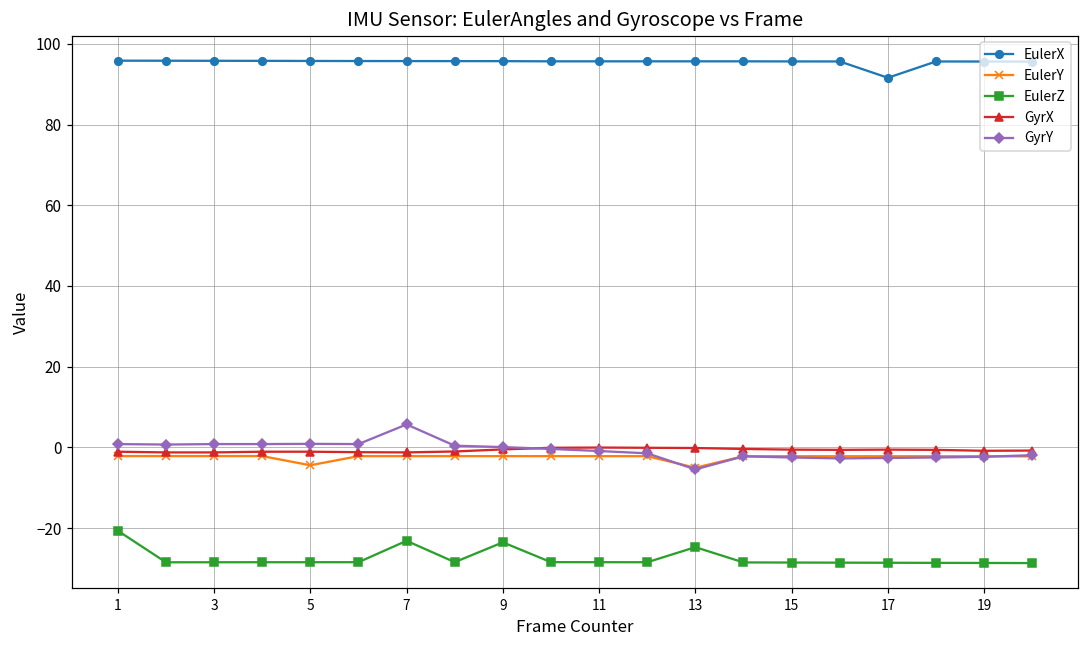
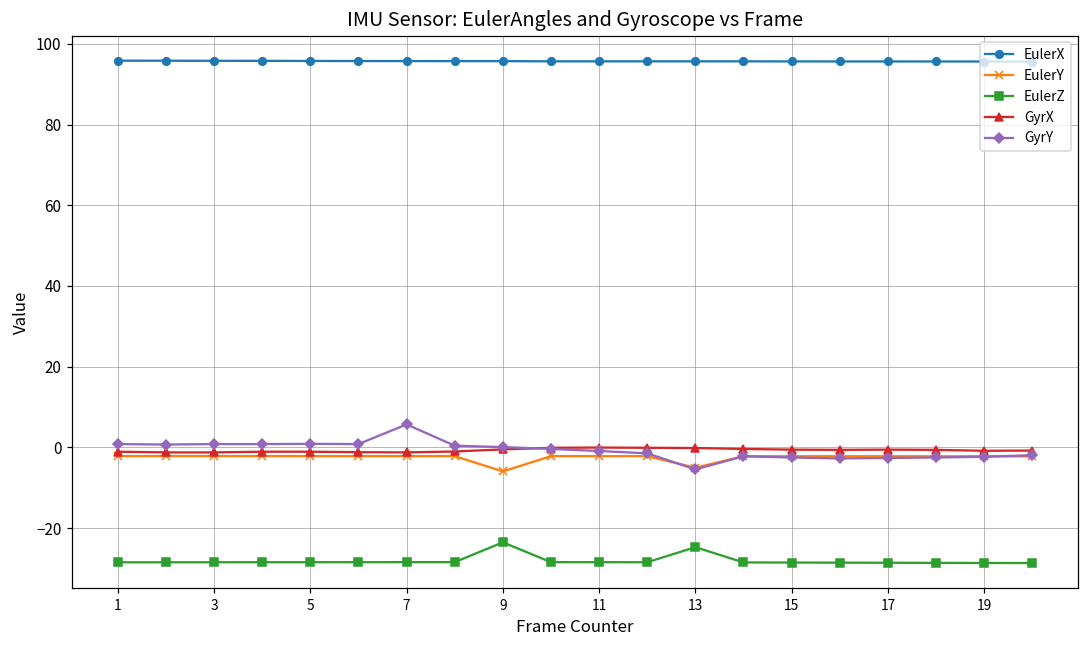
EulerZ, 1: -21 -> -28
EulerY, 5: -4 -> -2
EulerZ, 7: -23 -> -28
EulerY, 9: -2 -> -6
EulerX, 17: 92 -> 96
